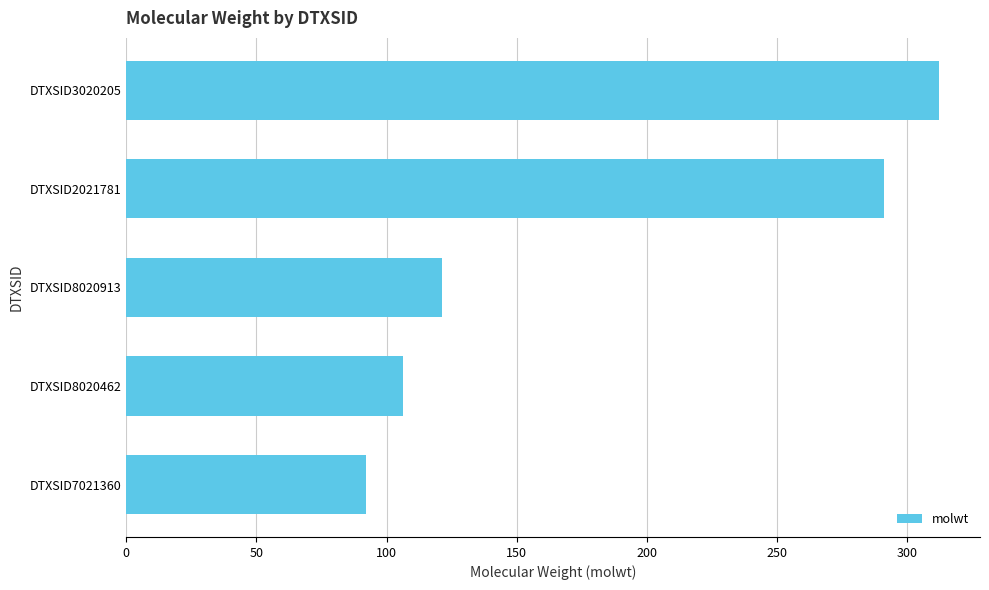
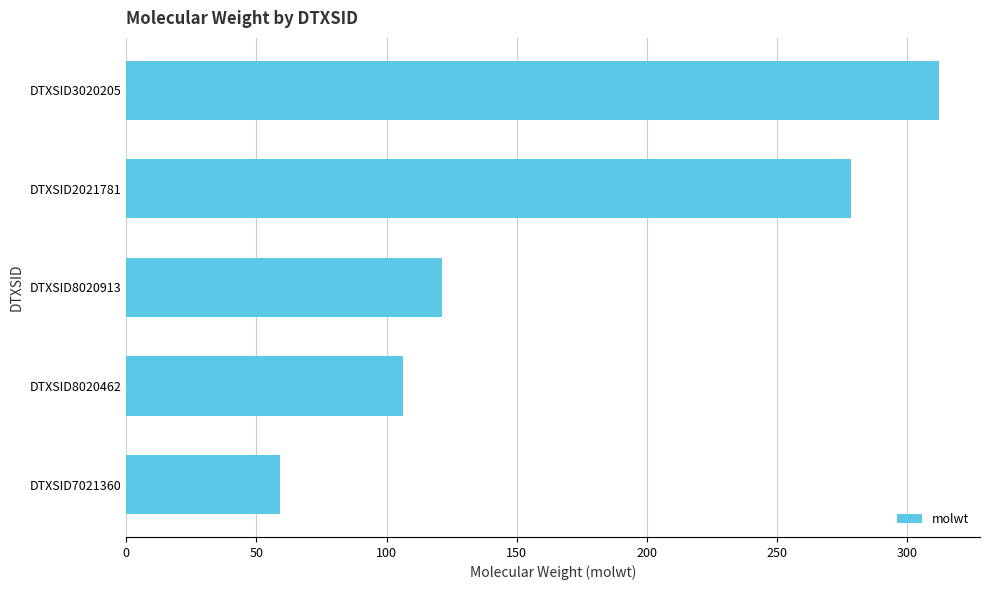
DTXSID2021781: 291 -> 278
DTXSID7021360: 92 -> 59
